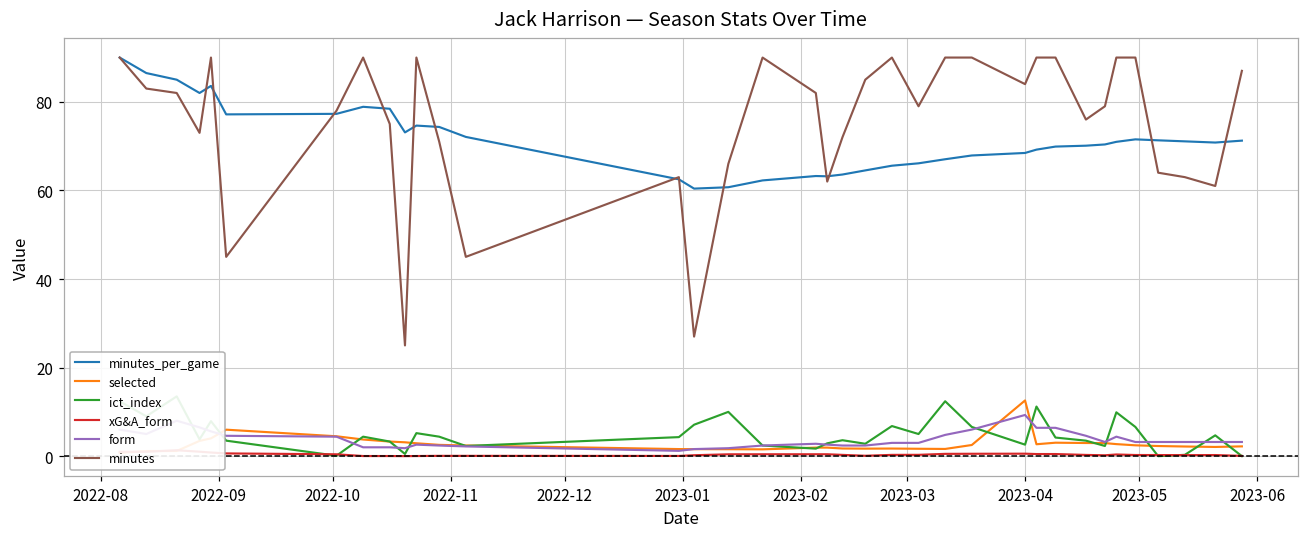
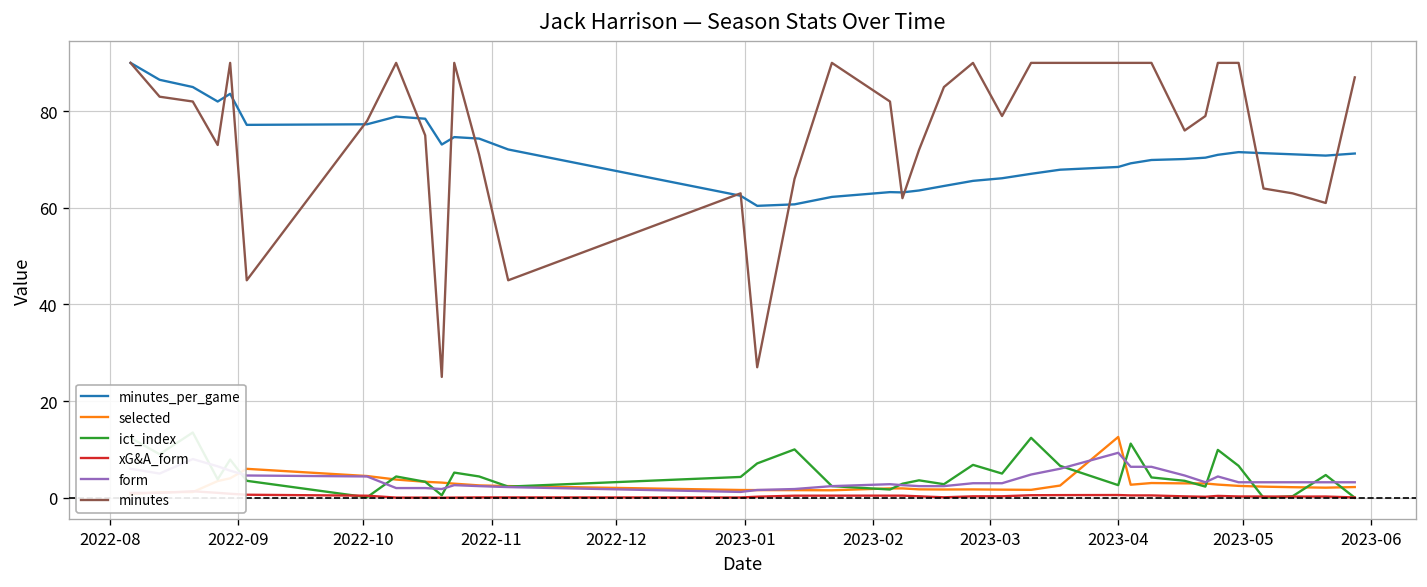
minutes, 2023-04: 84 -> 90
